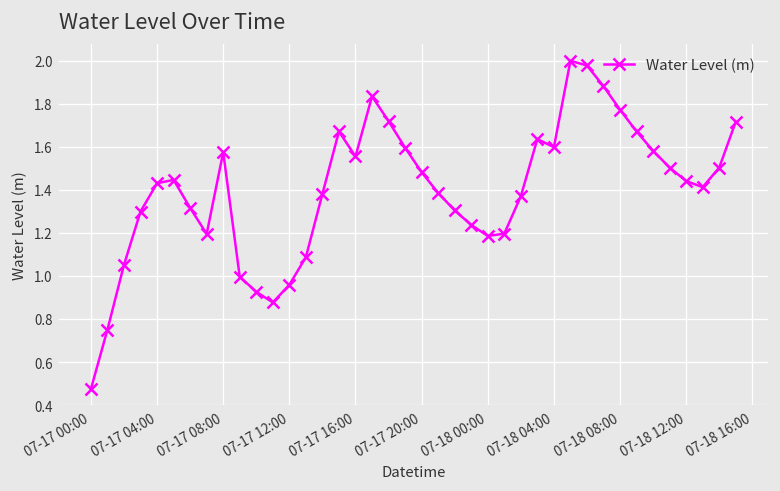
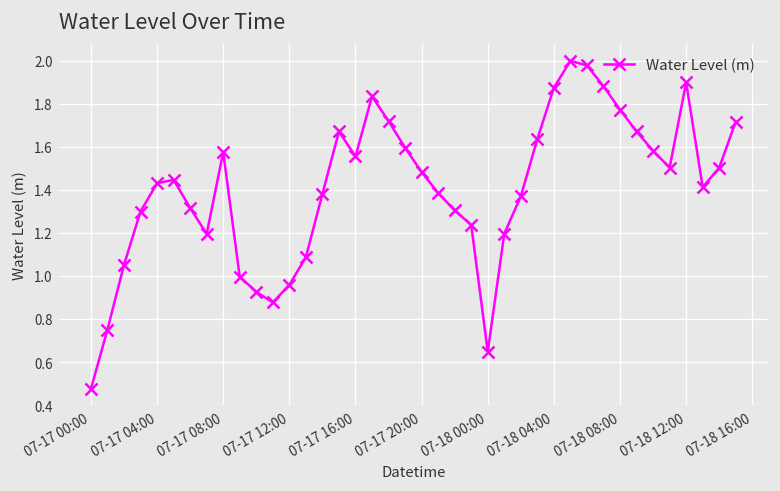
07-18 00:00: 1.19 -> 0.65
07-18 04:00: 1.60 -> 1.87
07-18 12:00: 1.44 -> 1.90
